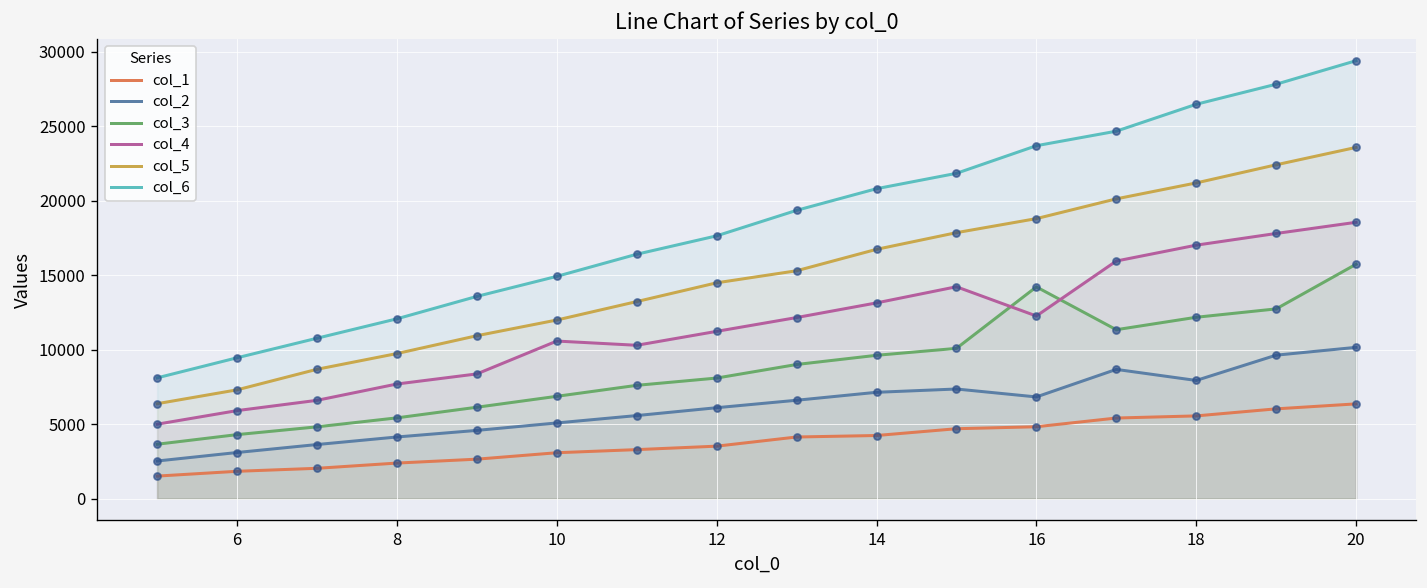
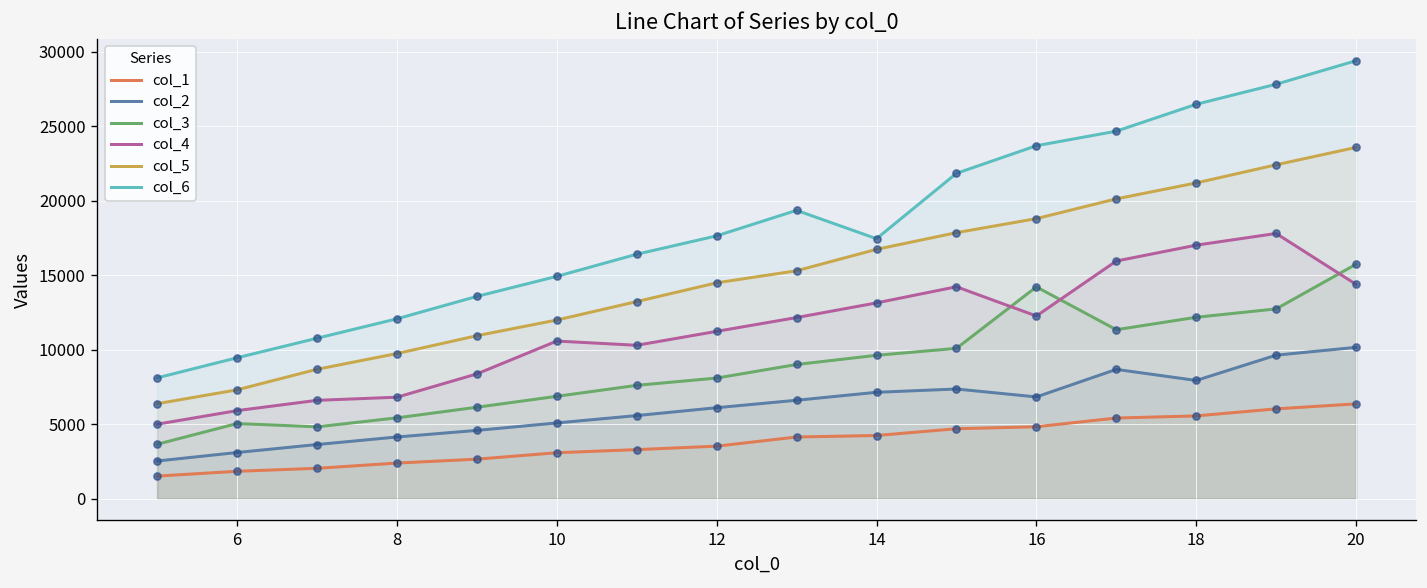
col_3, 6: 4300 -> 5000
col_4, 8: 7700 -> 6800
col_6, 14: 20800 -> 17400
col_4, 20: 18500 -> 14400
